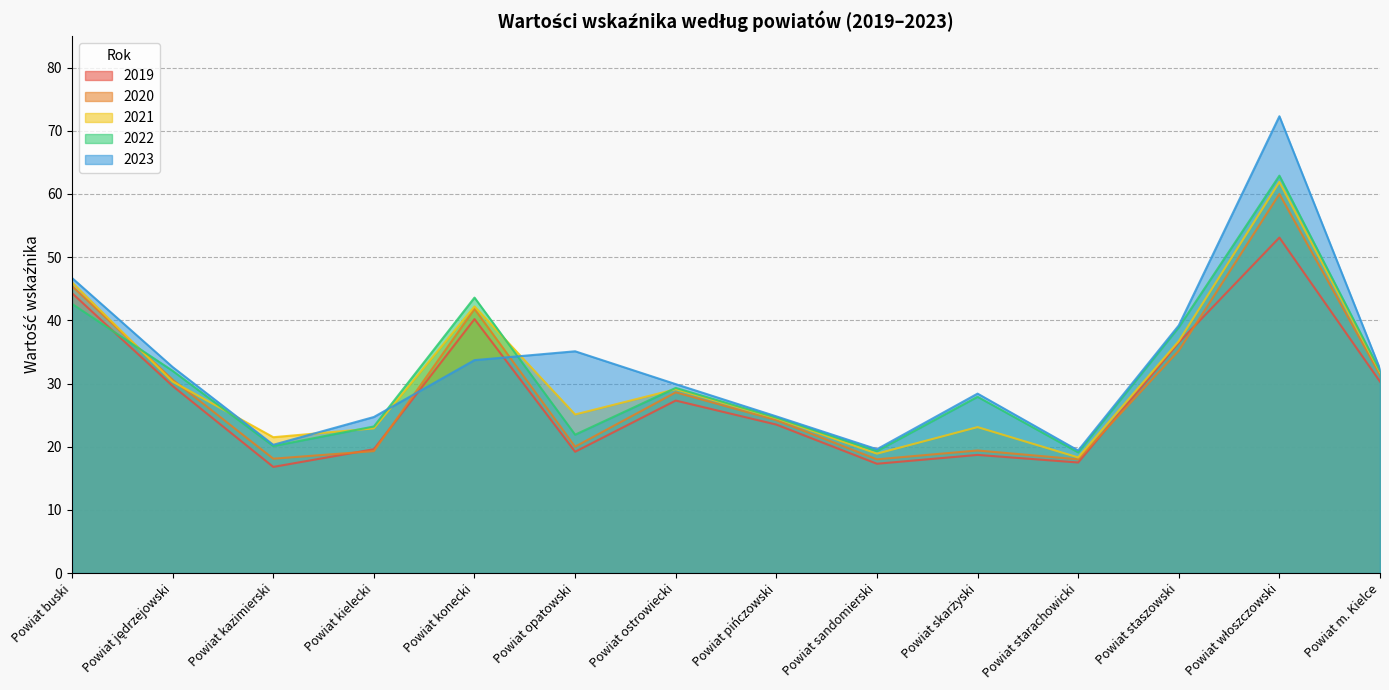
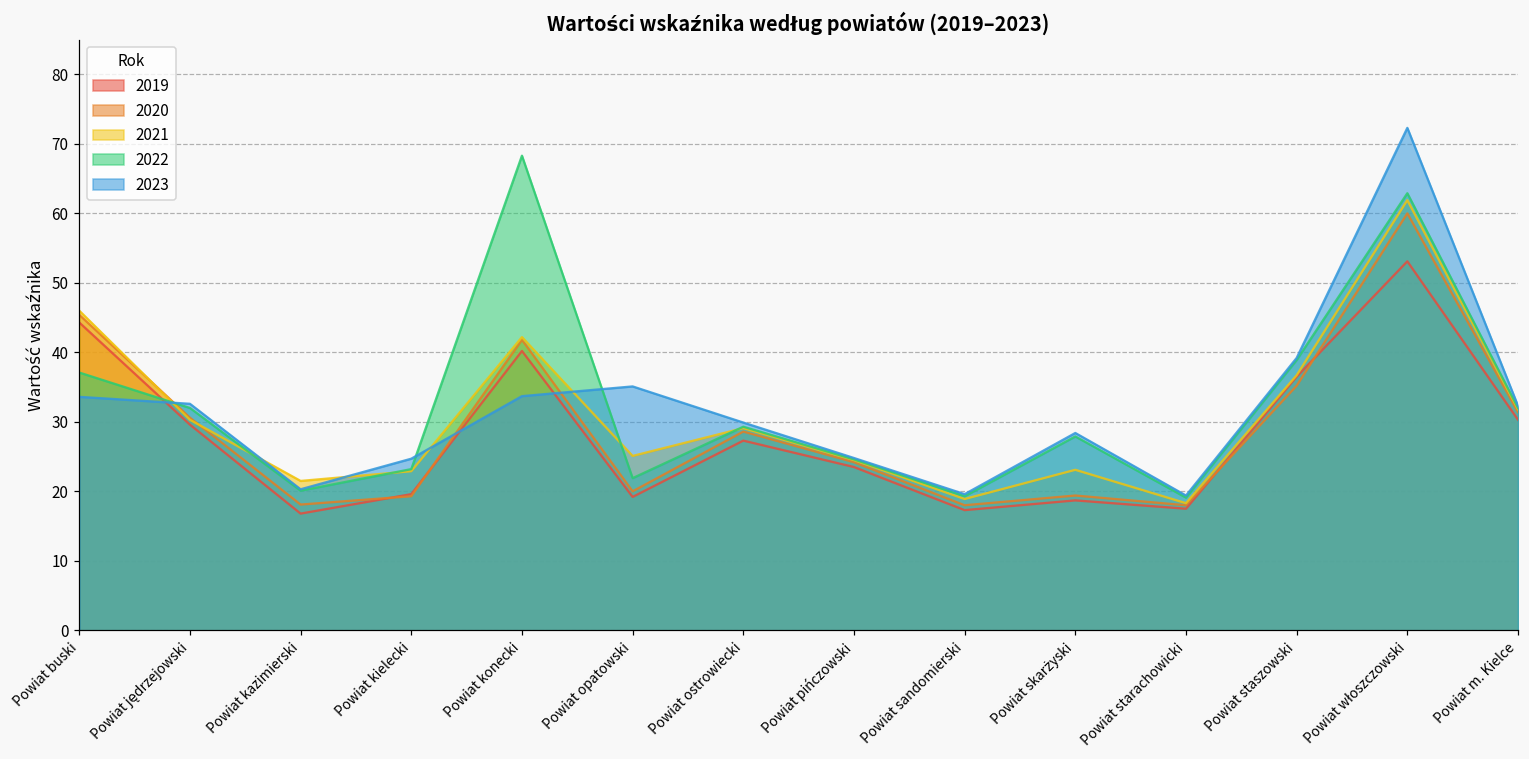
2022, Powiat buski: 43 -> 37
2023, Powiat buski: 47 -> 34
2022, Powiat konecki: 44 -> 68
